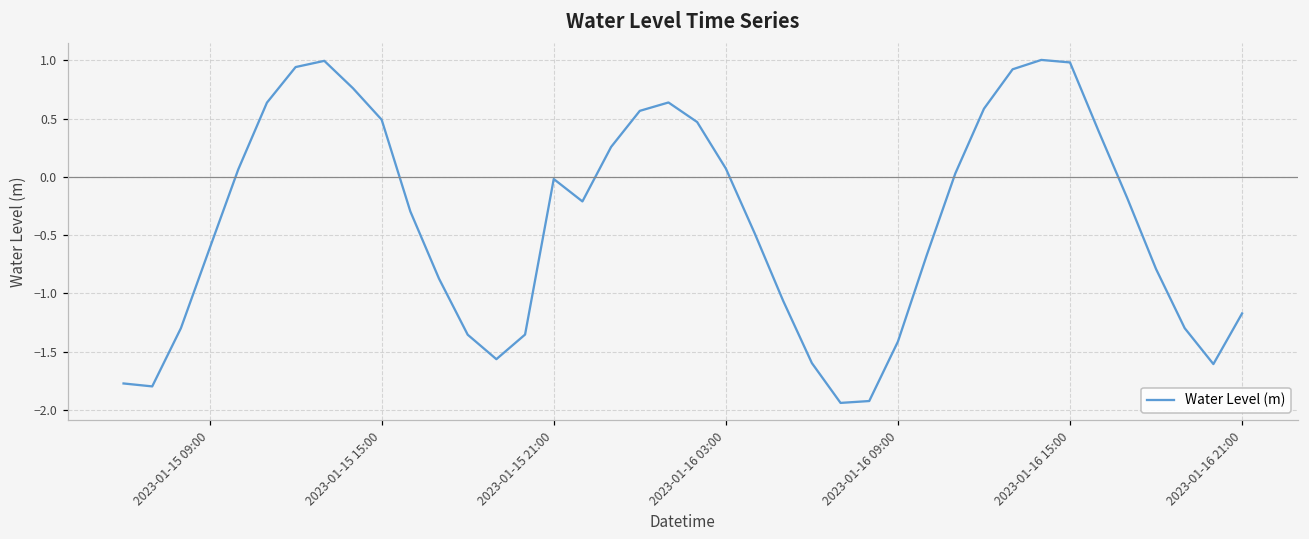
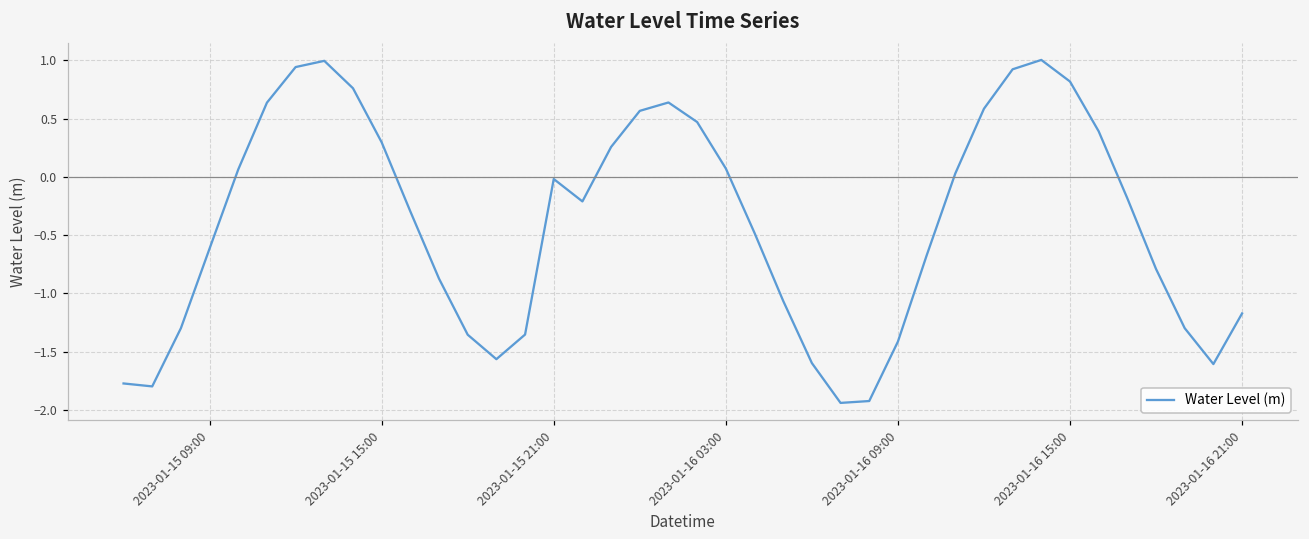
2023-01-15 15:00: 0.49 -> 0.30
2023-01-16 15:00: 0.98 -> 0.82
